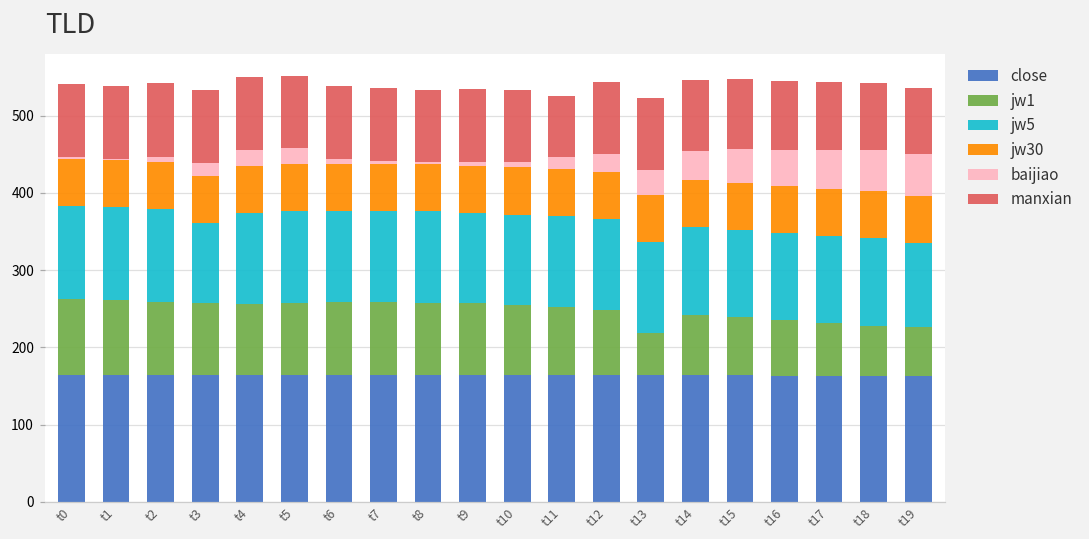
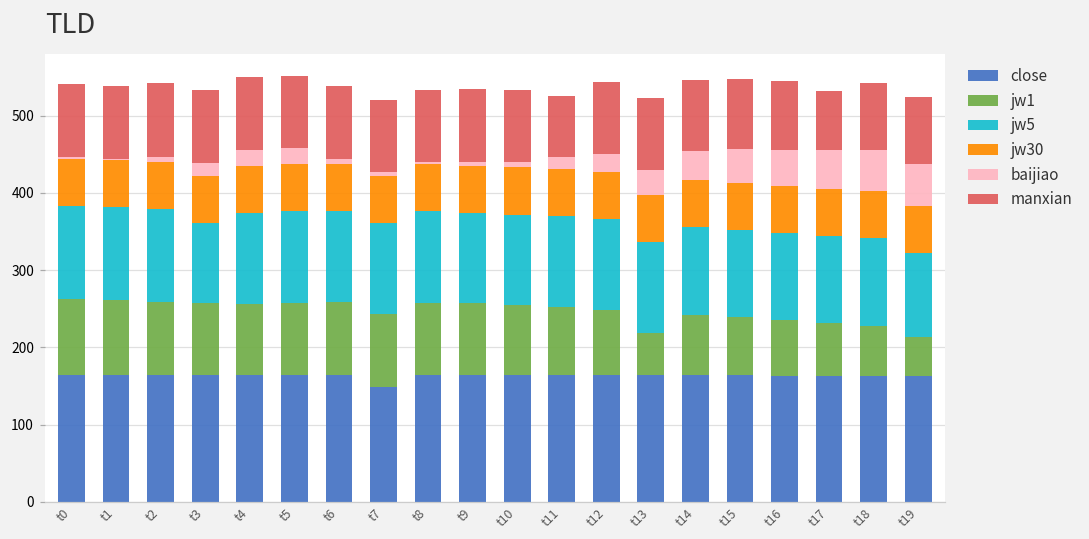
close, t7: 160 -> 150
manxian, t17: 90 -> 80
jw1, t19: 60 -> 50
